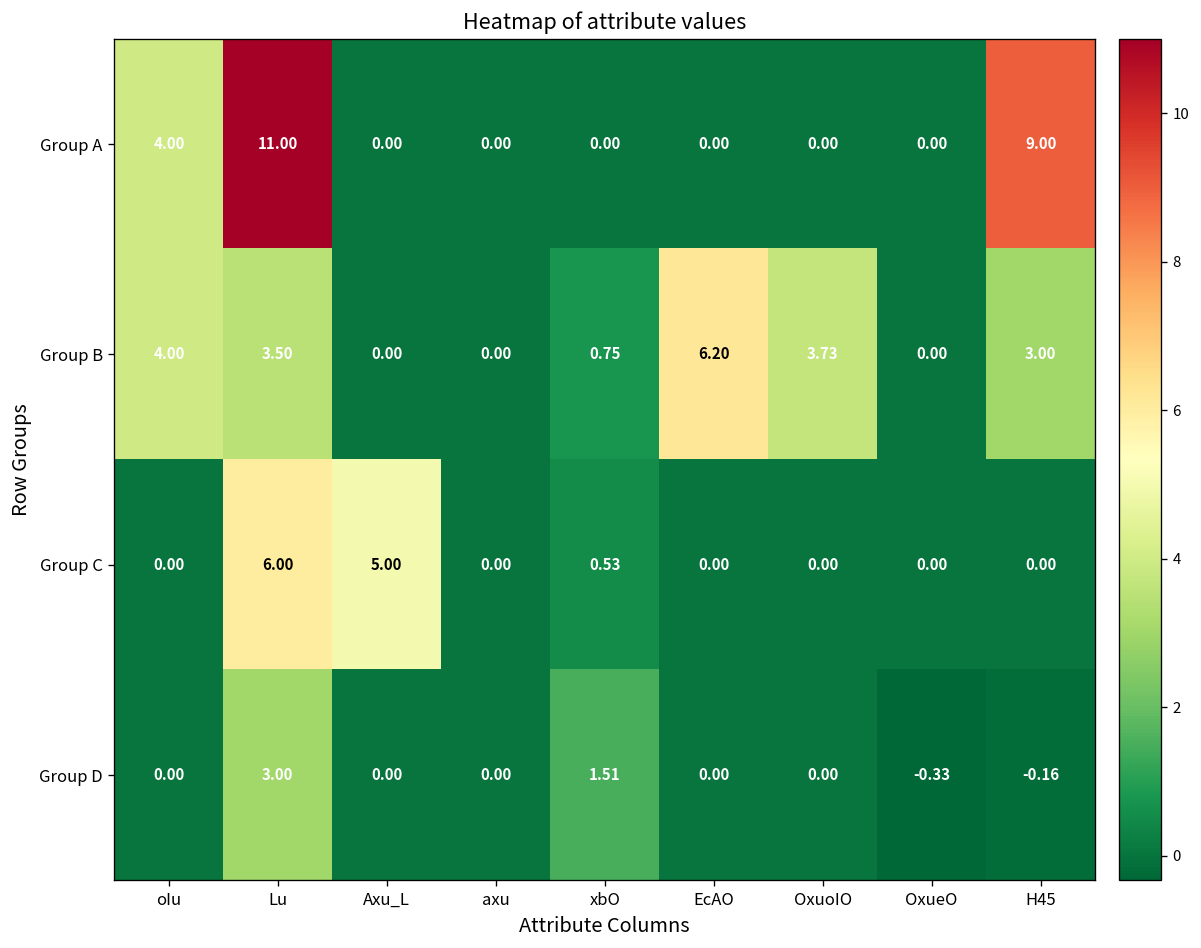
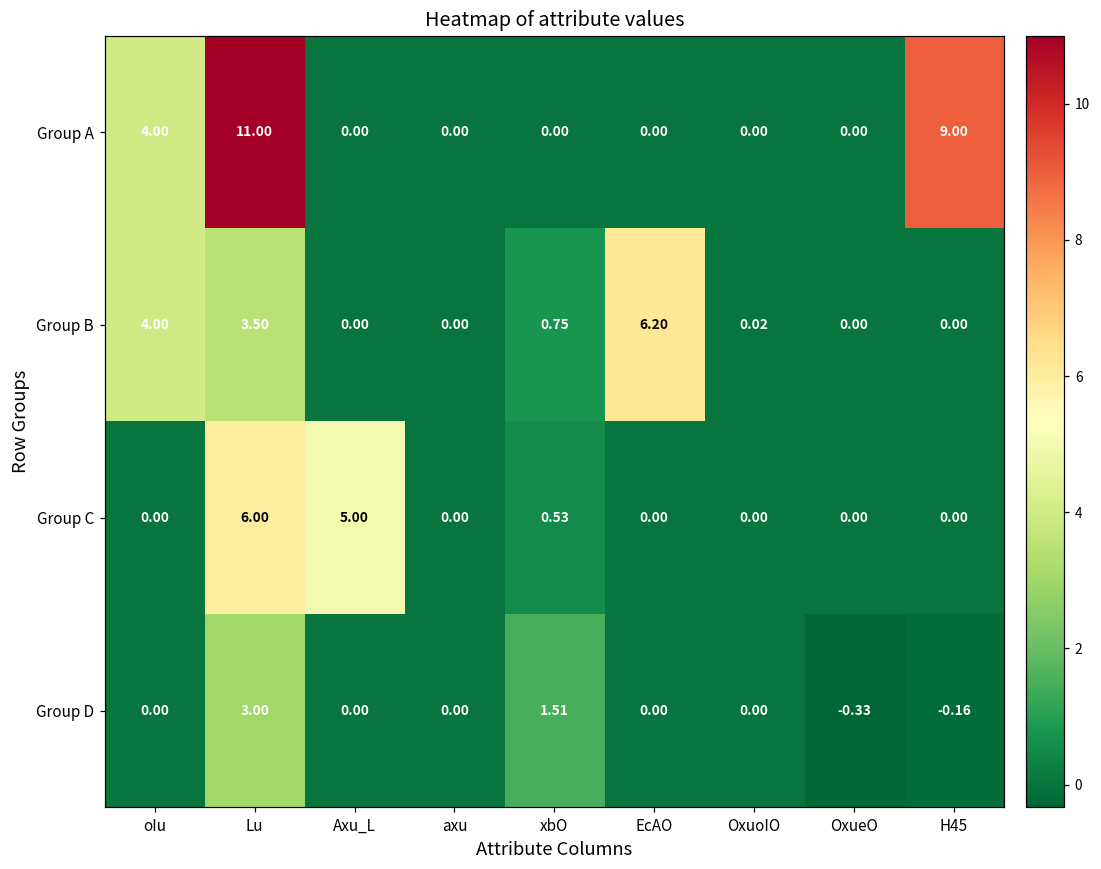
Group B, OxuoIO: 3.73 -> 0.02
Group B, H45: 3.00 -> 0.00
